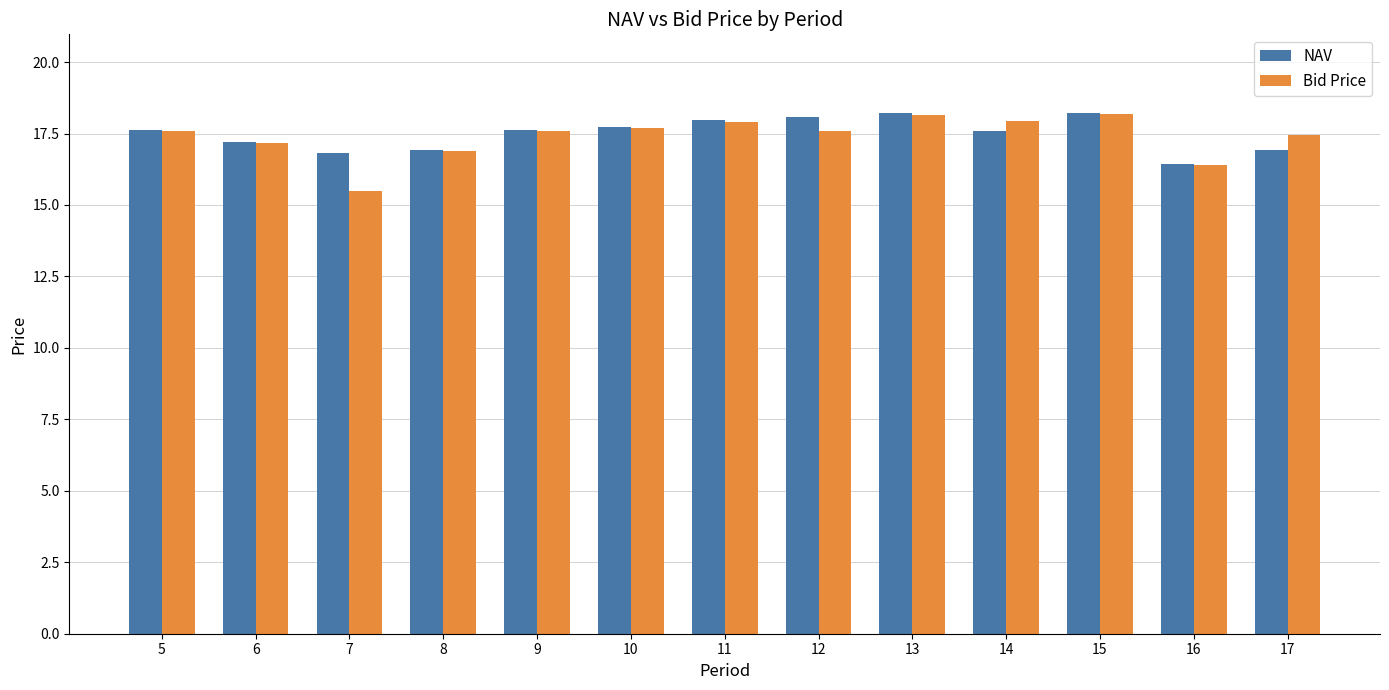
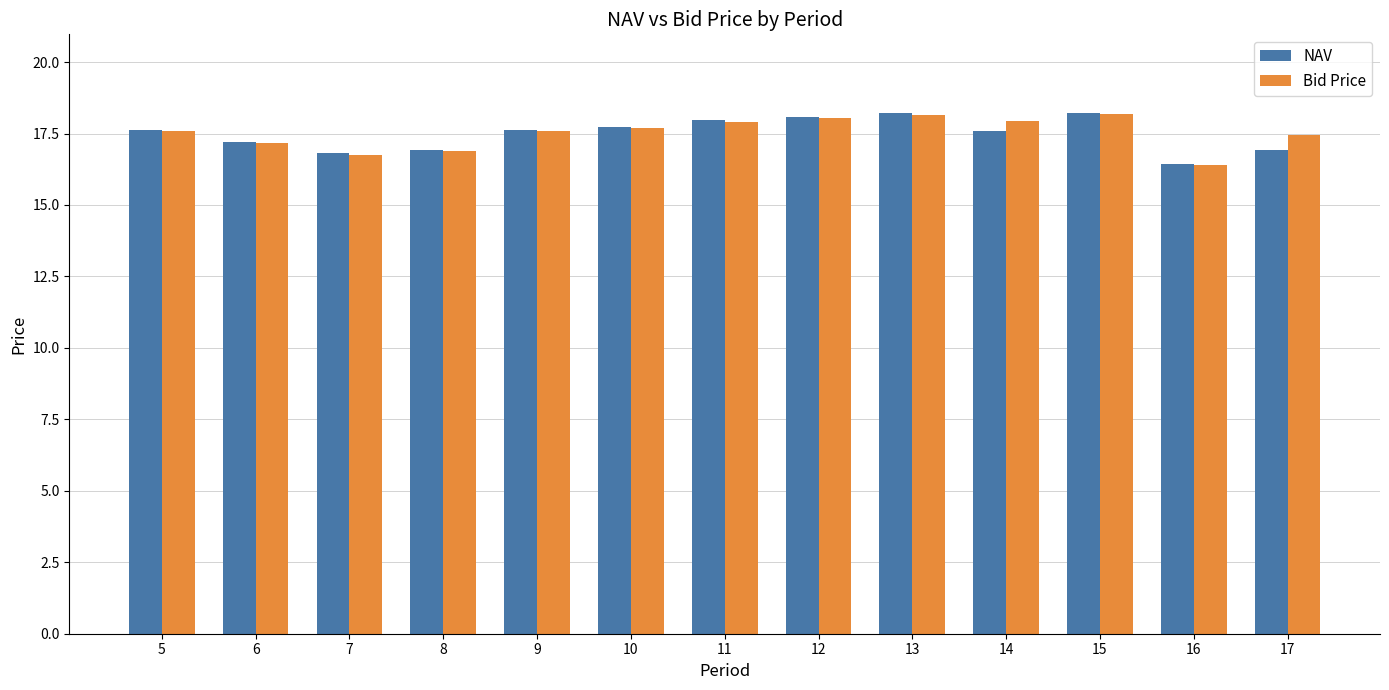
Bid Price, 7: 15.5 -> 16.8
Bid Price, 12: 17.6 -> 18.0
